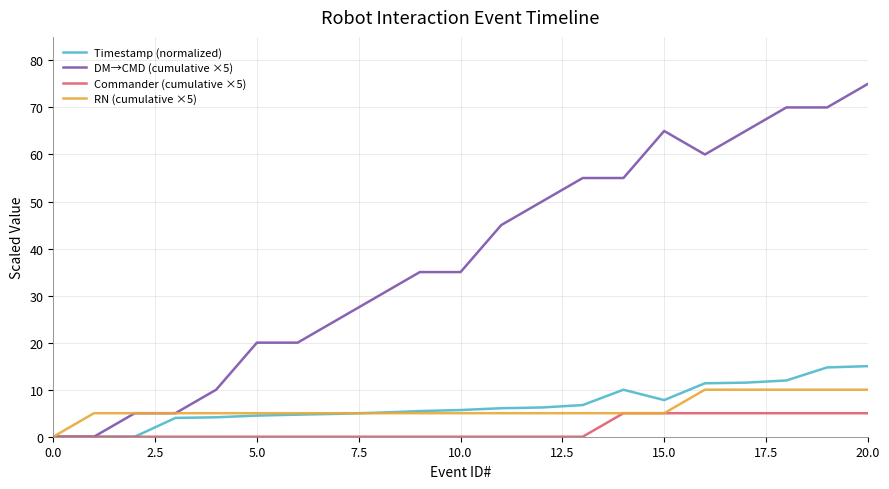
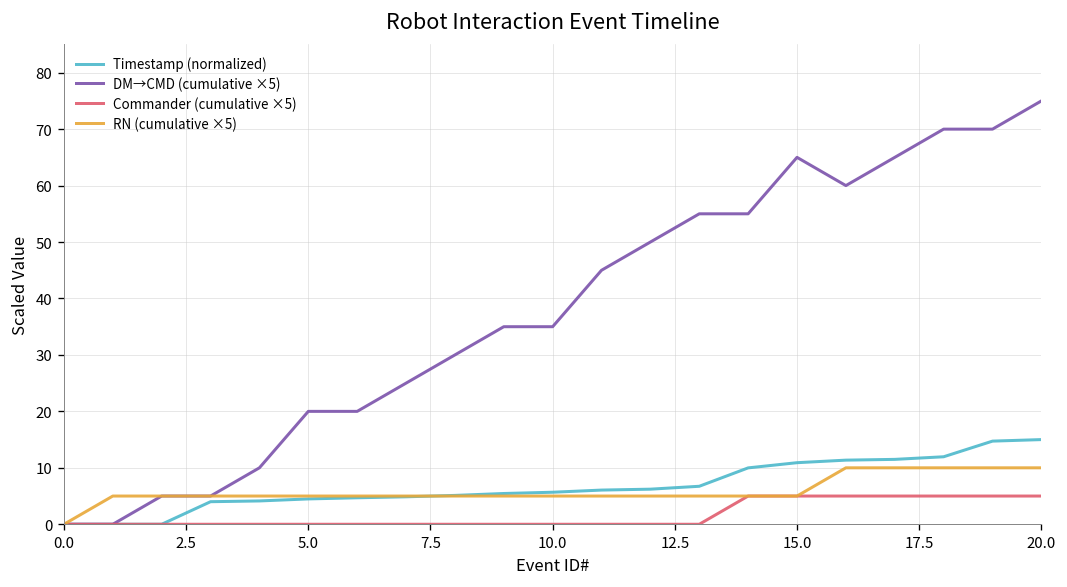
Timestamp (normalized), 15.0: 8 -> 11
